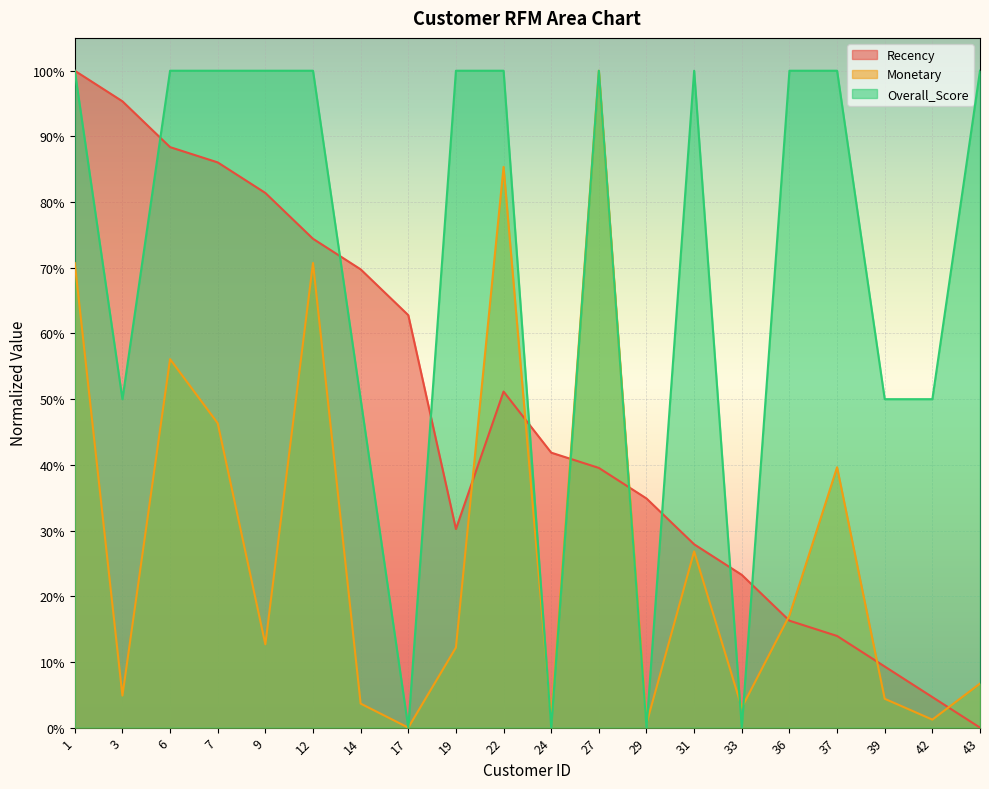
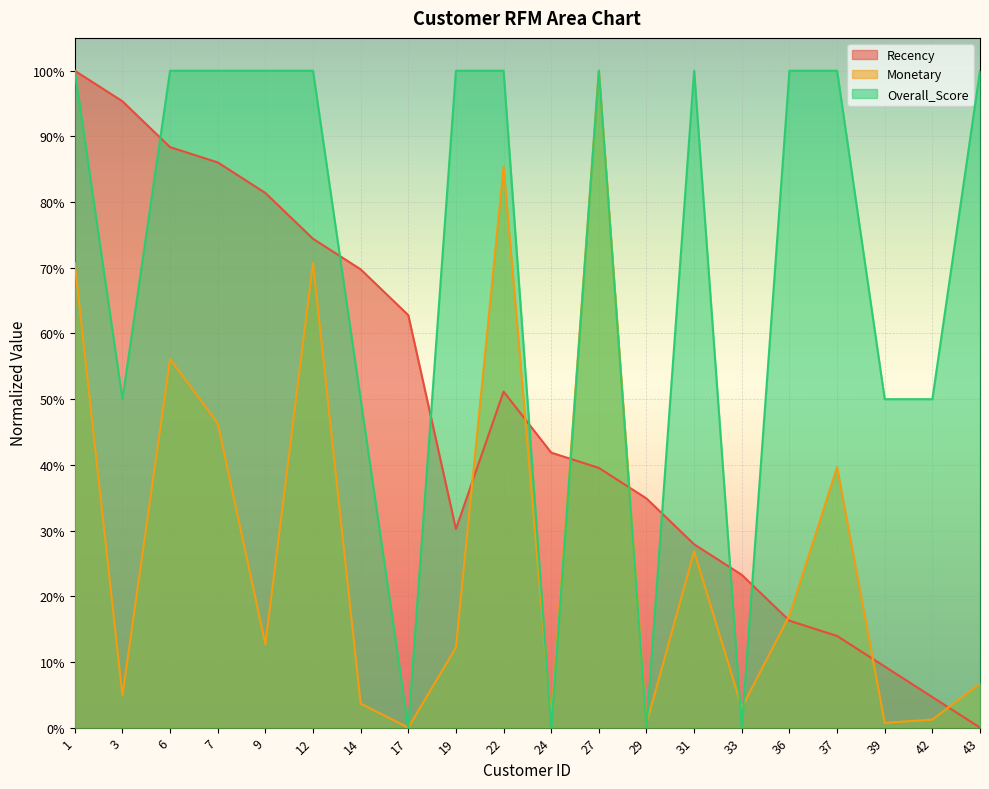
Monetary, 39: 4% -> 1%
